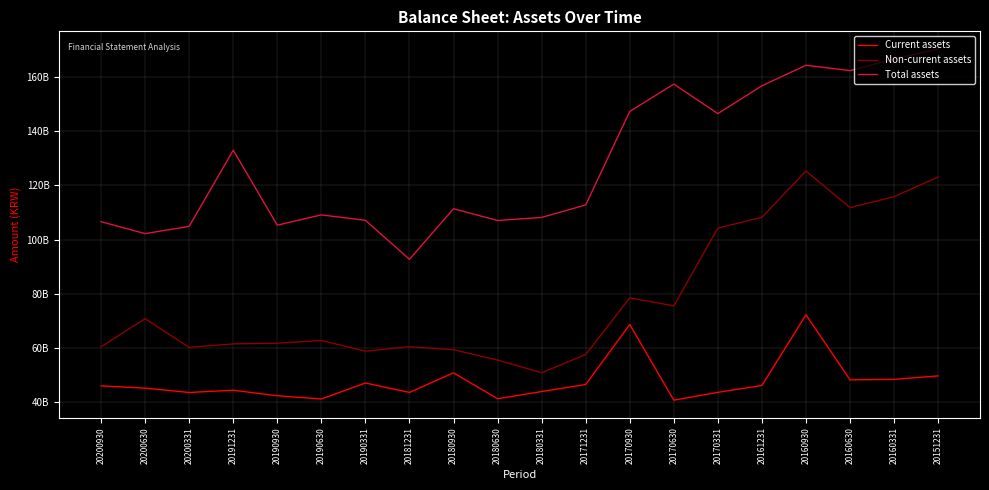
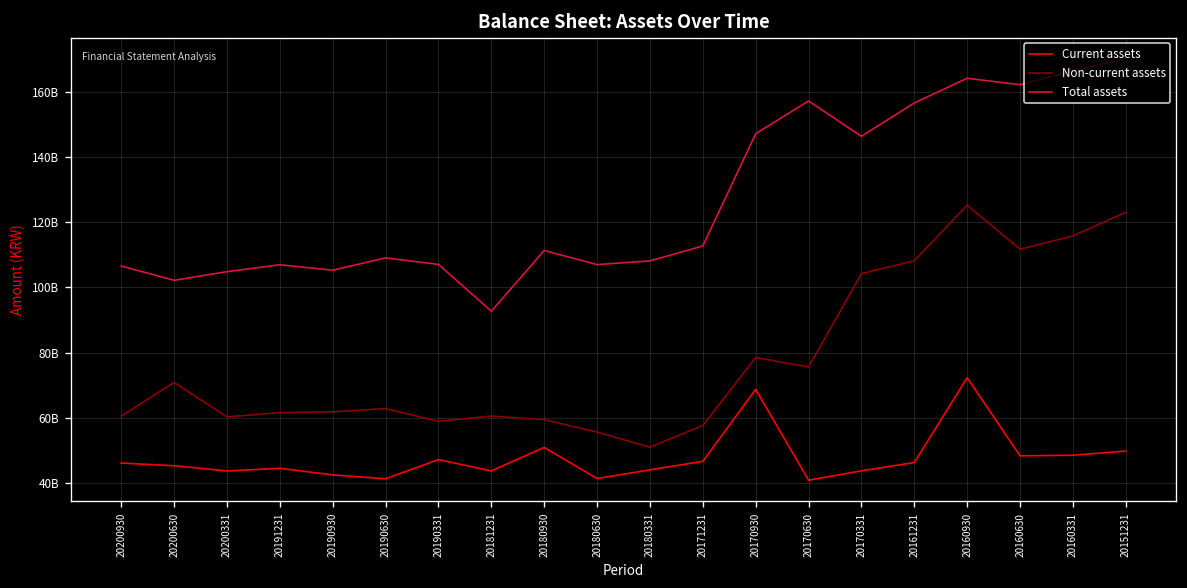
Total assets, 20191231: 133000000000 -> 107000000000
